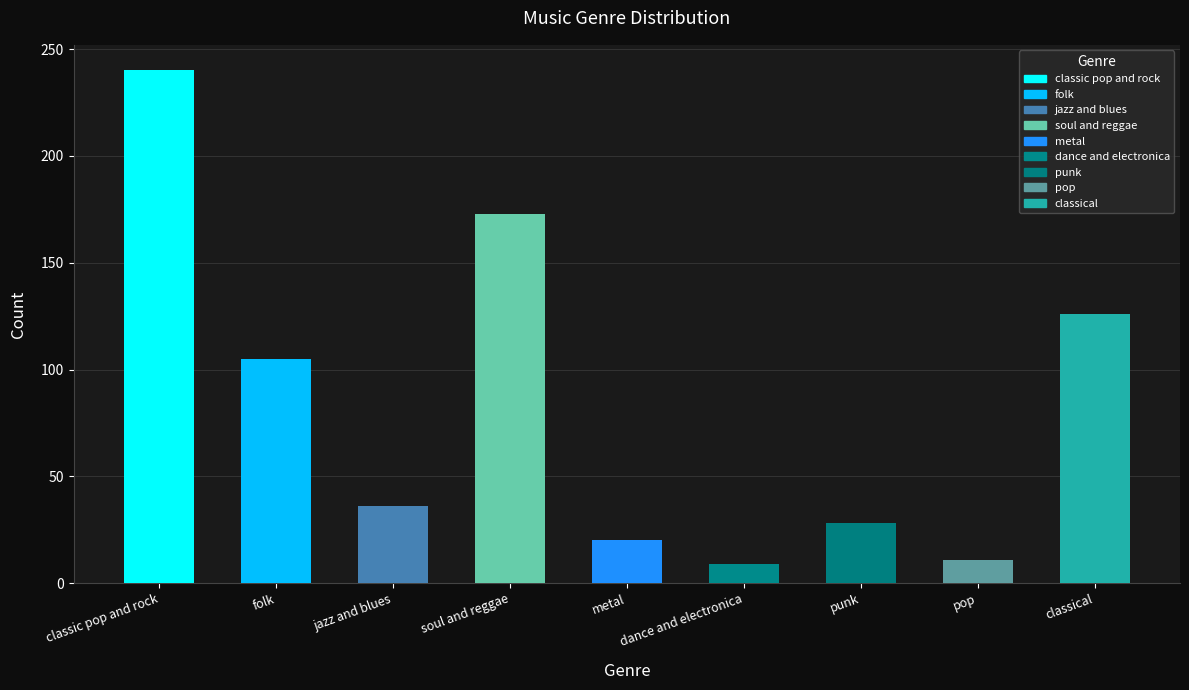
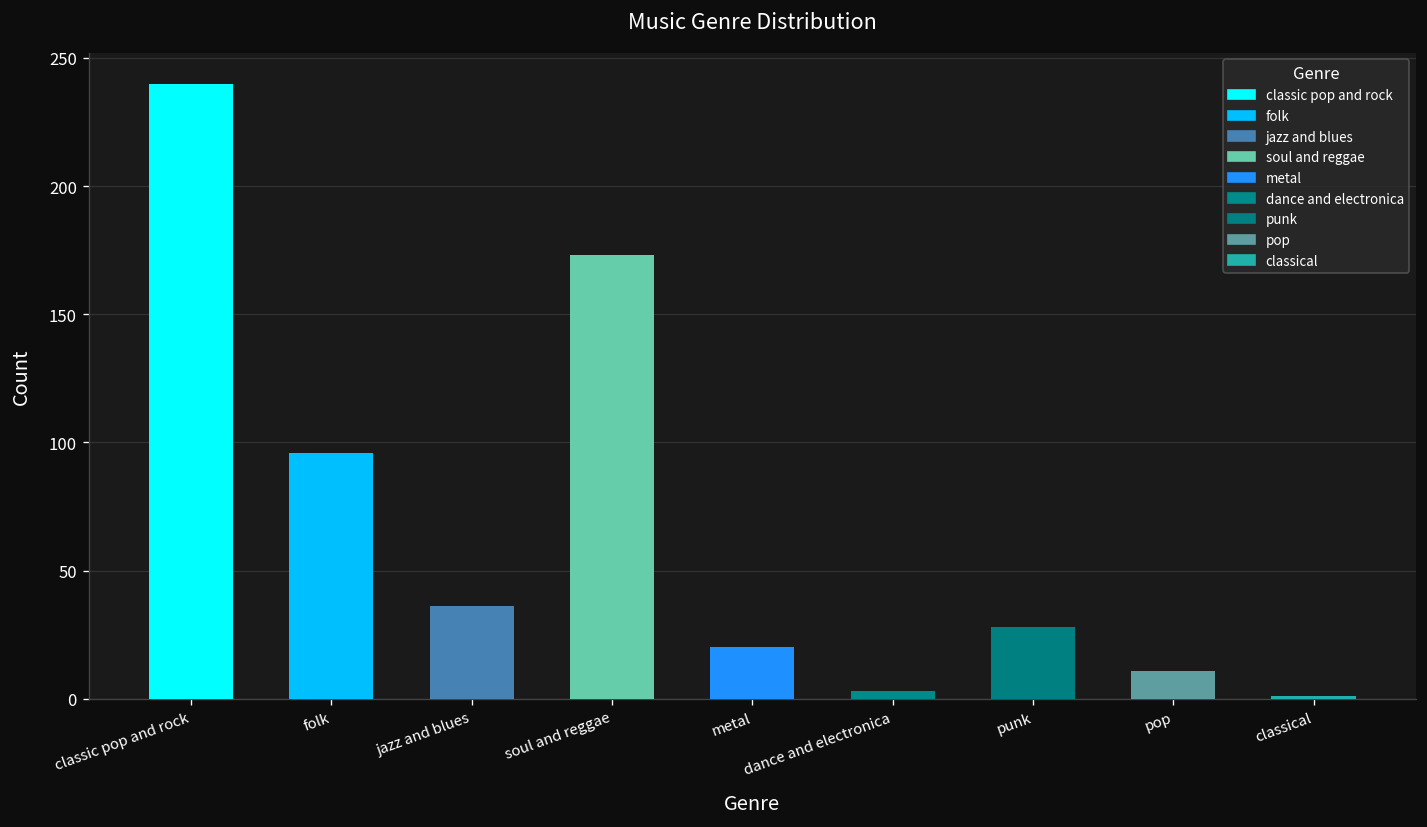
folk: 105 -> 96
dance and electronica: 9 -> 3
classical: 126 -> 1
